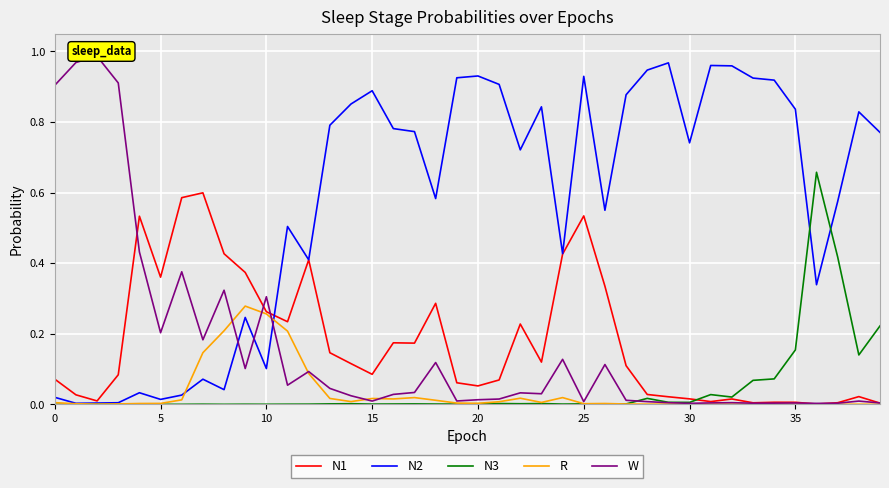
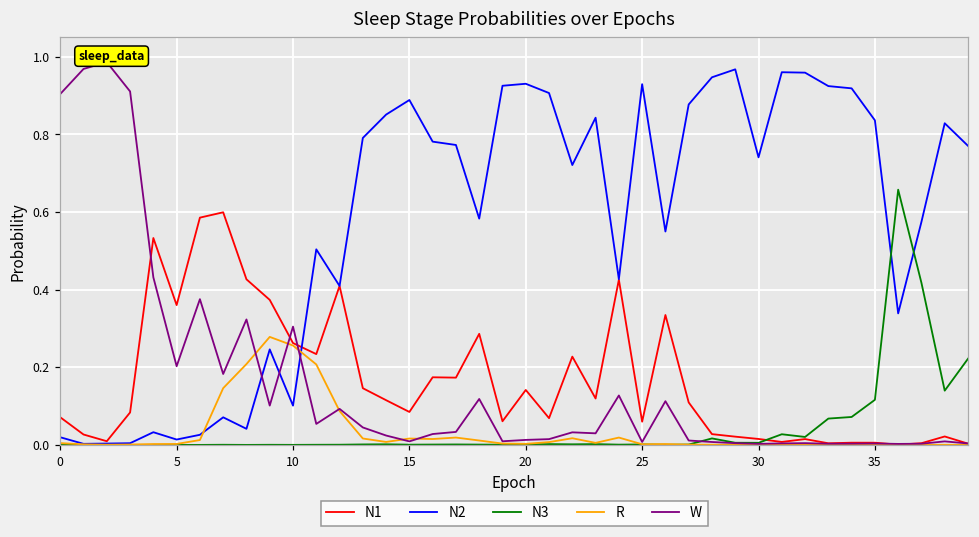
N1, 20: 0.05 -> 0.14
N1, 25: 0.53 -> 0.06
N3, 35: 0.15 -> 0.12
